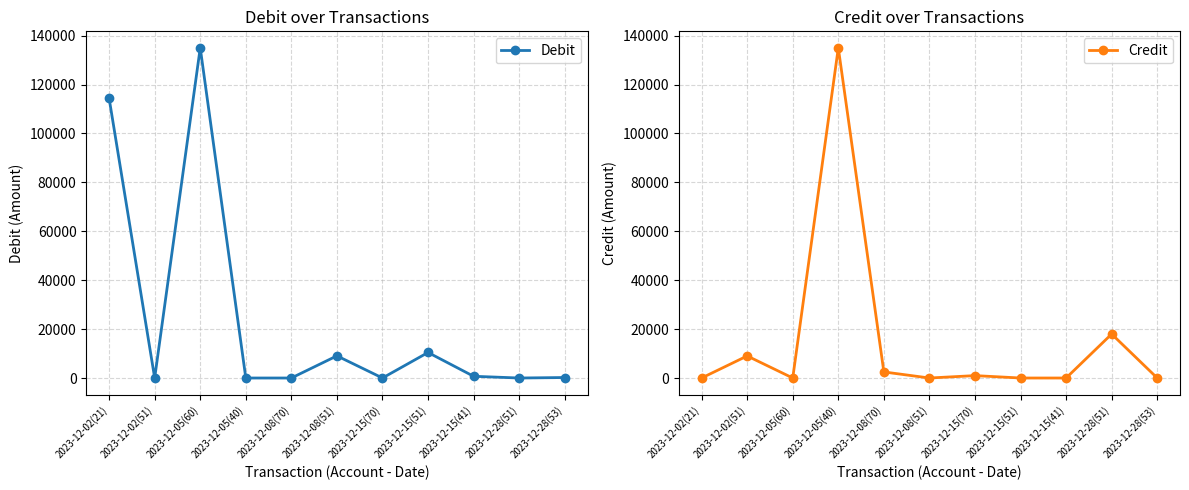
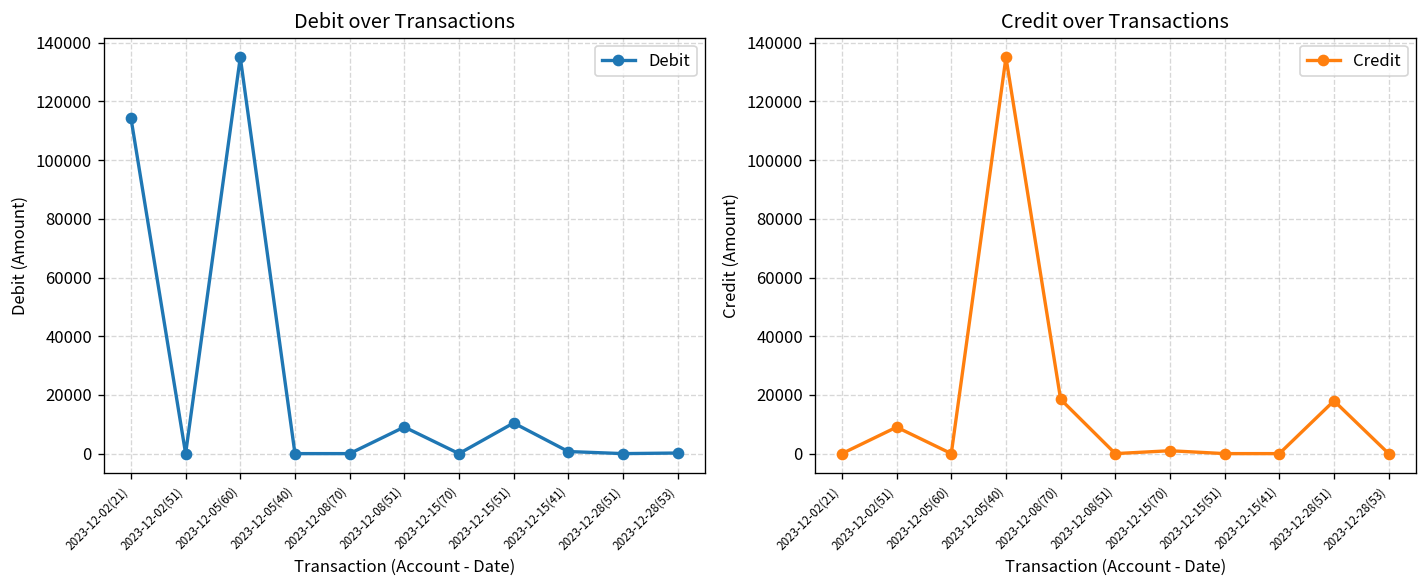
Credit over Transactions, 2023-12-08(70): 2000 -> 18000
